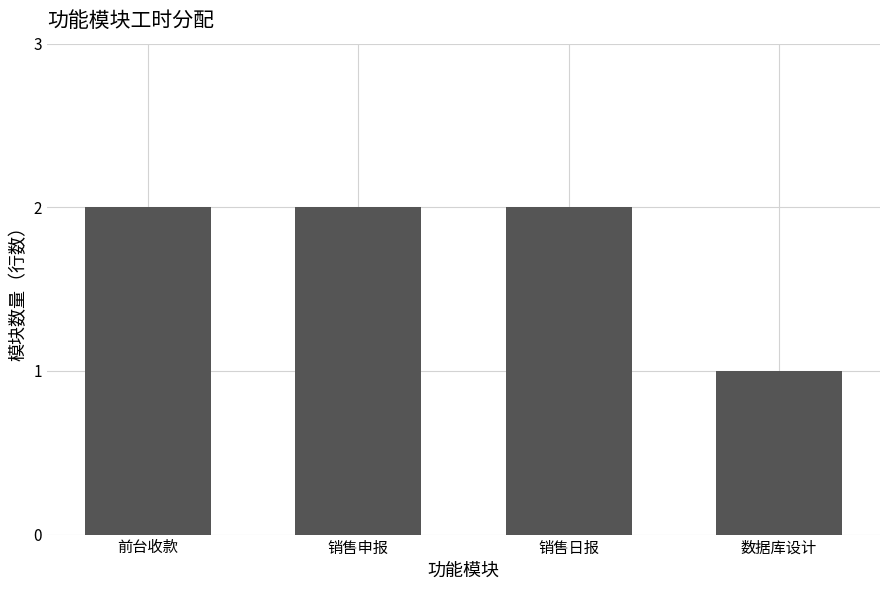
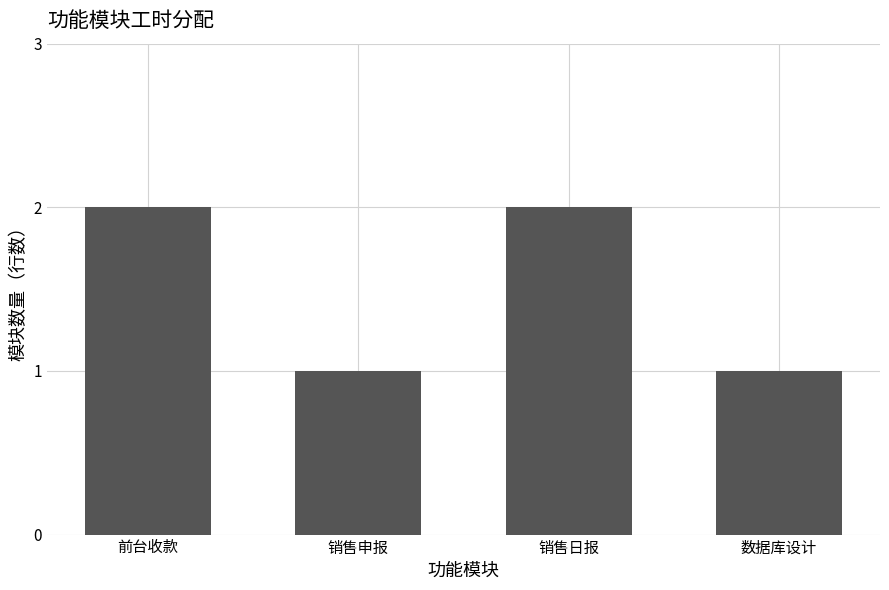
销售申报: 2 -> 1
